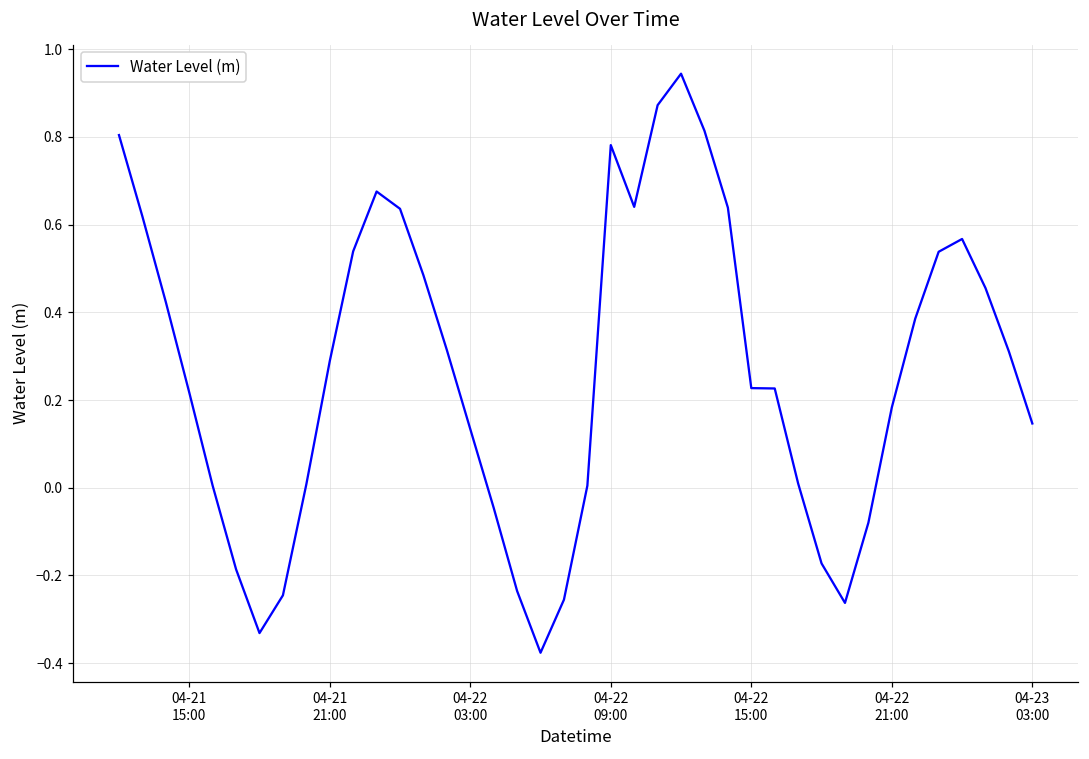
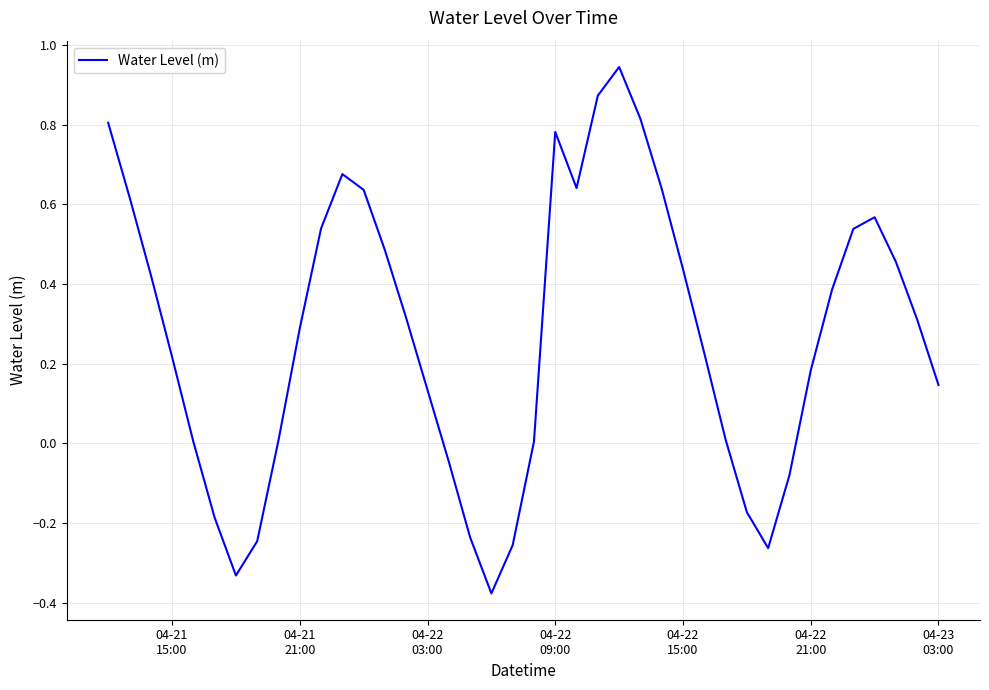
04-22 15:00: 0.23 -> 0.44
